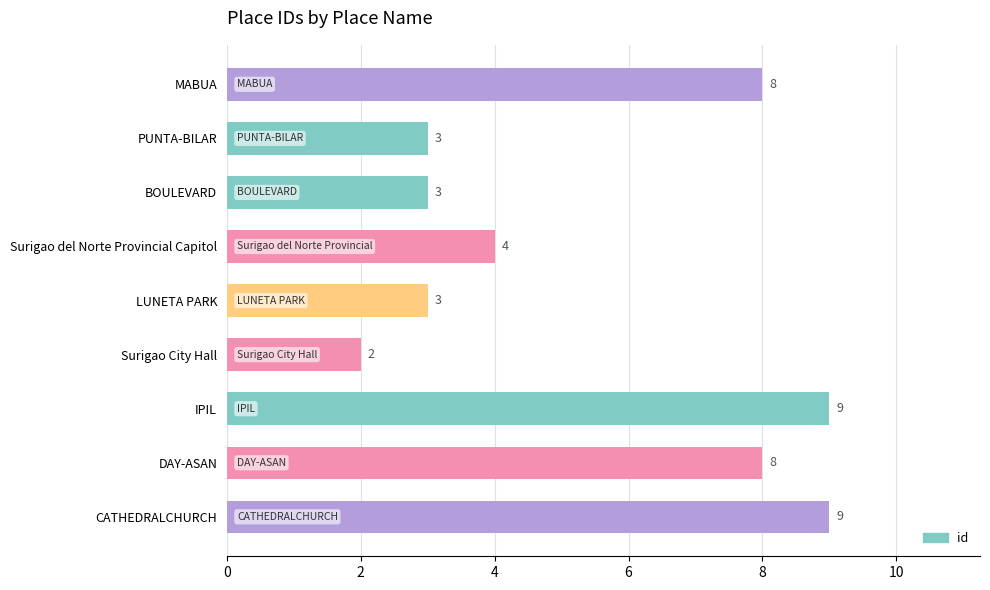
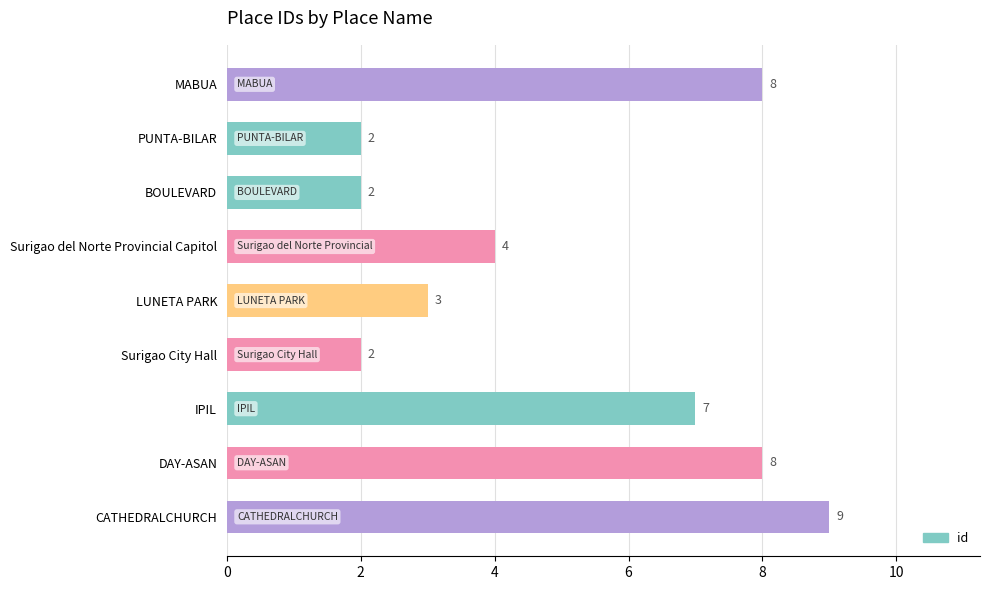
PUNTA-BILAR: 3 -> 2
BOULEVARD: 3 -> 2
IPIL: 9 -> 7
